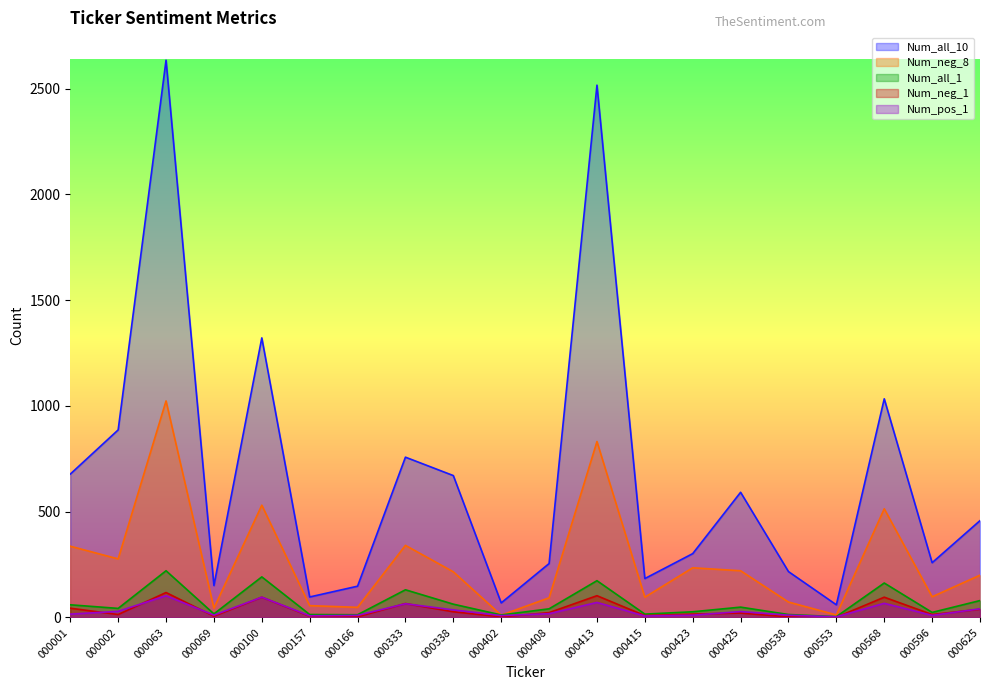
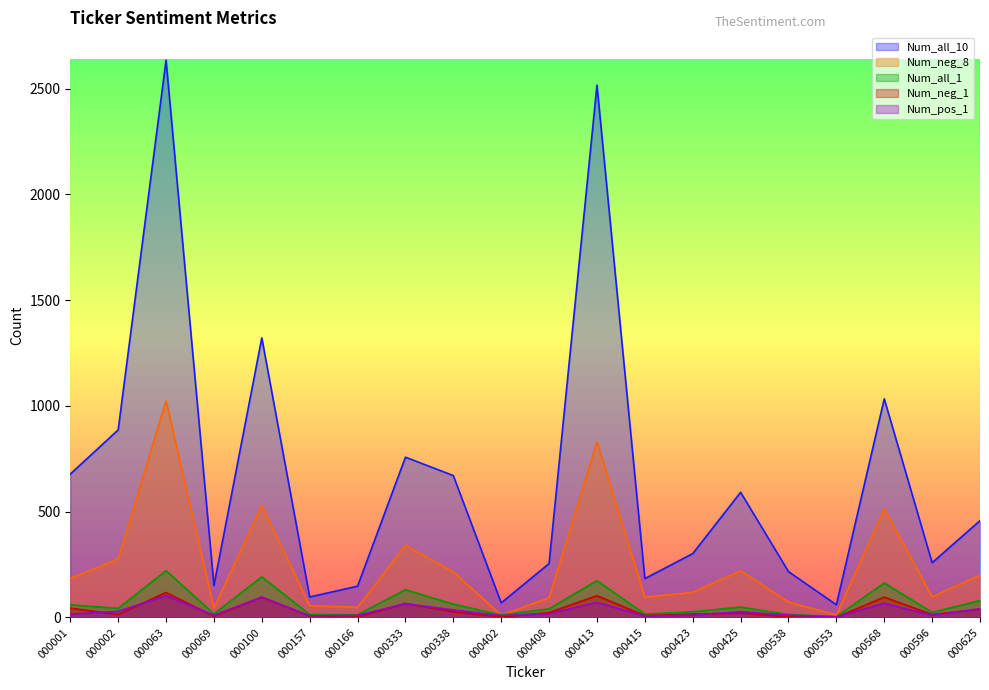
Num_neg_8, 000001: 340 -> 190
Num_neg_8, 000423: 240 -> 120
